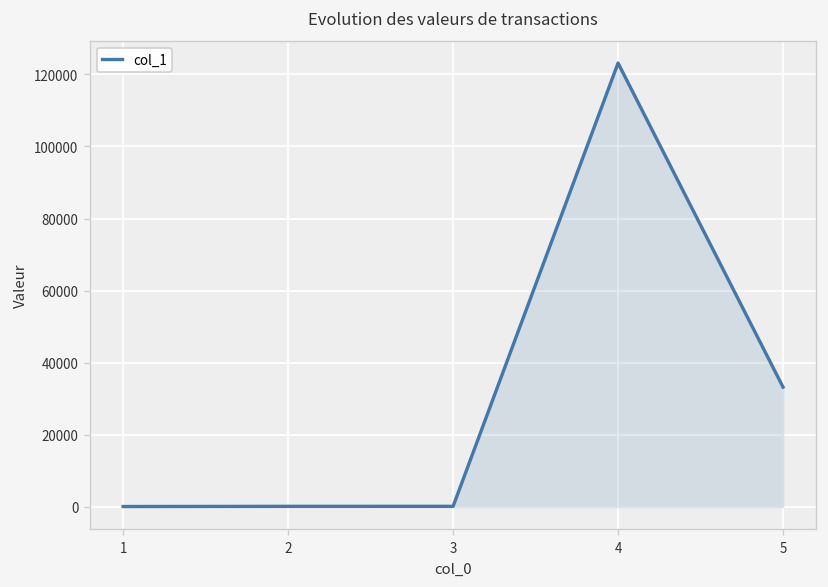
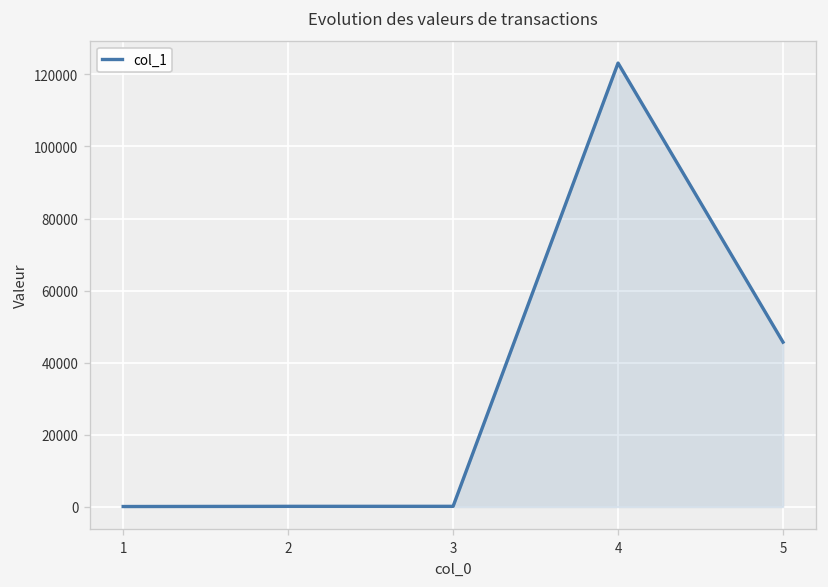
5: 33000 -> 46000
